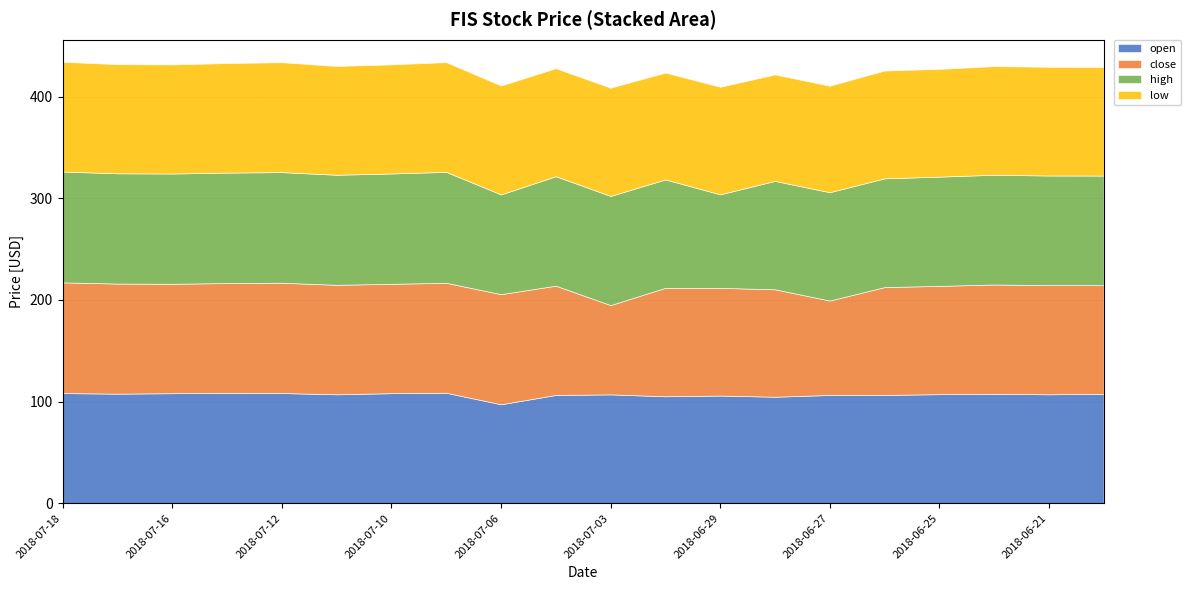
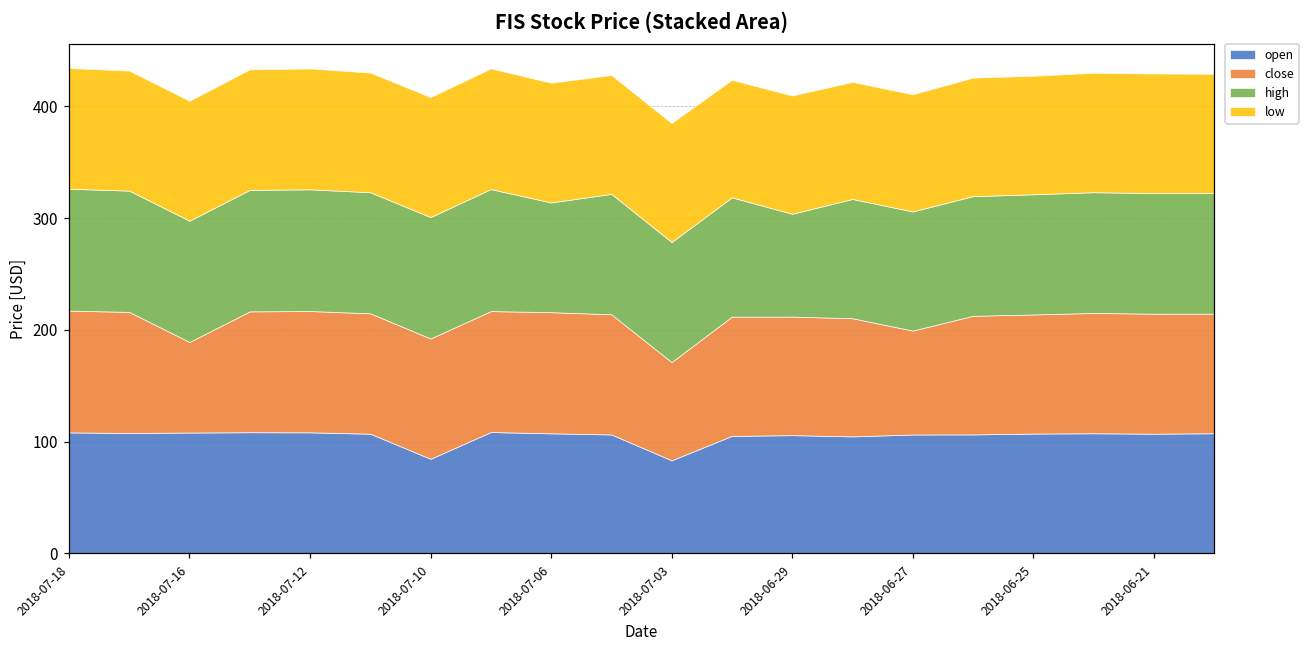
close, 2018-07-16: 108 -> 81
open, 2018-07-10: 108 -> 85
open, 2018-07-06: 97 -> 108
open, 2018-07-03: 107 -> 83
